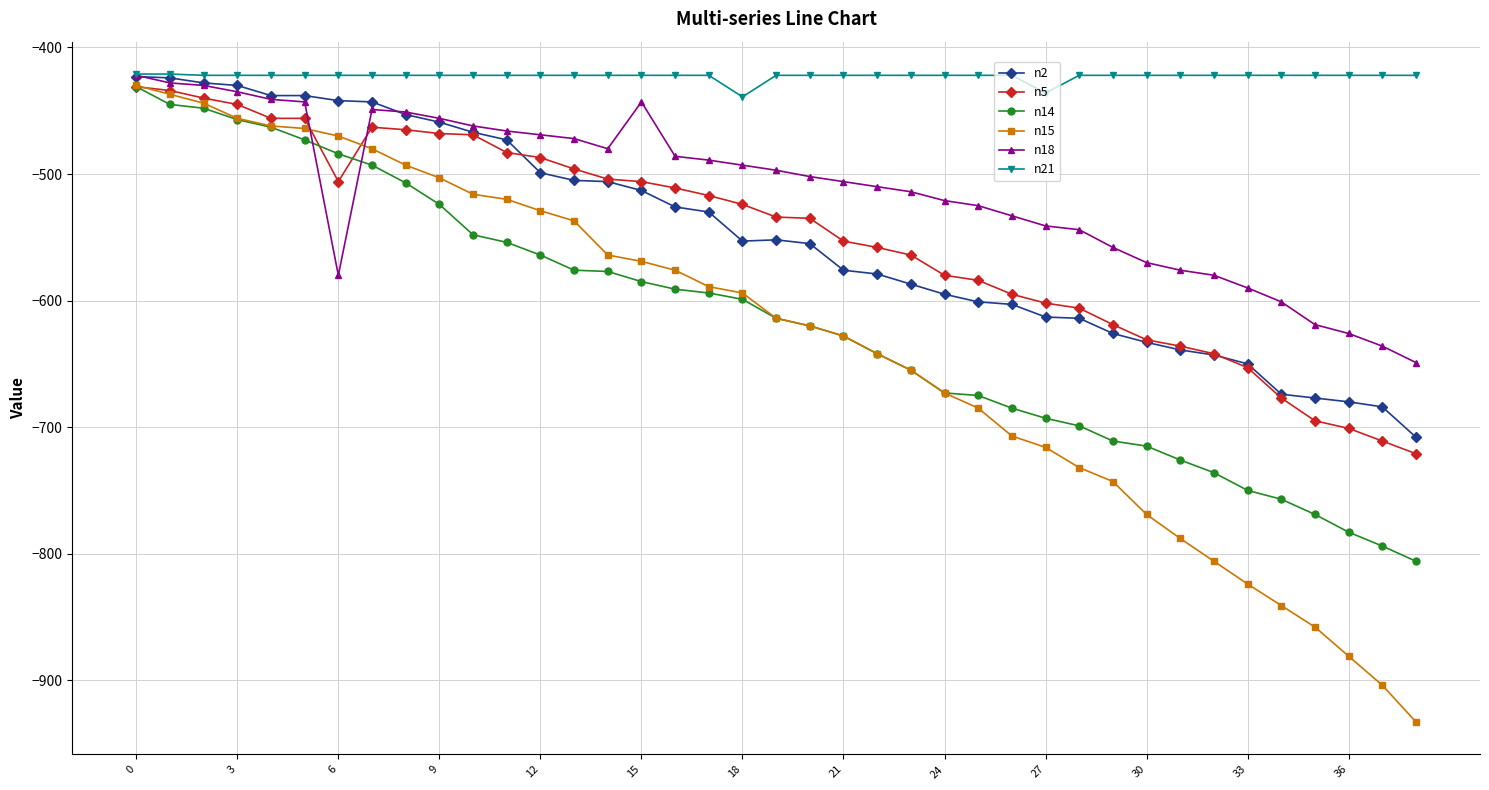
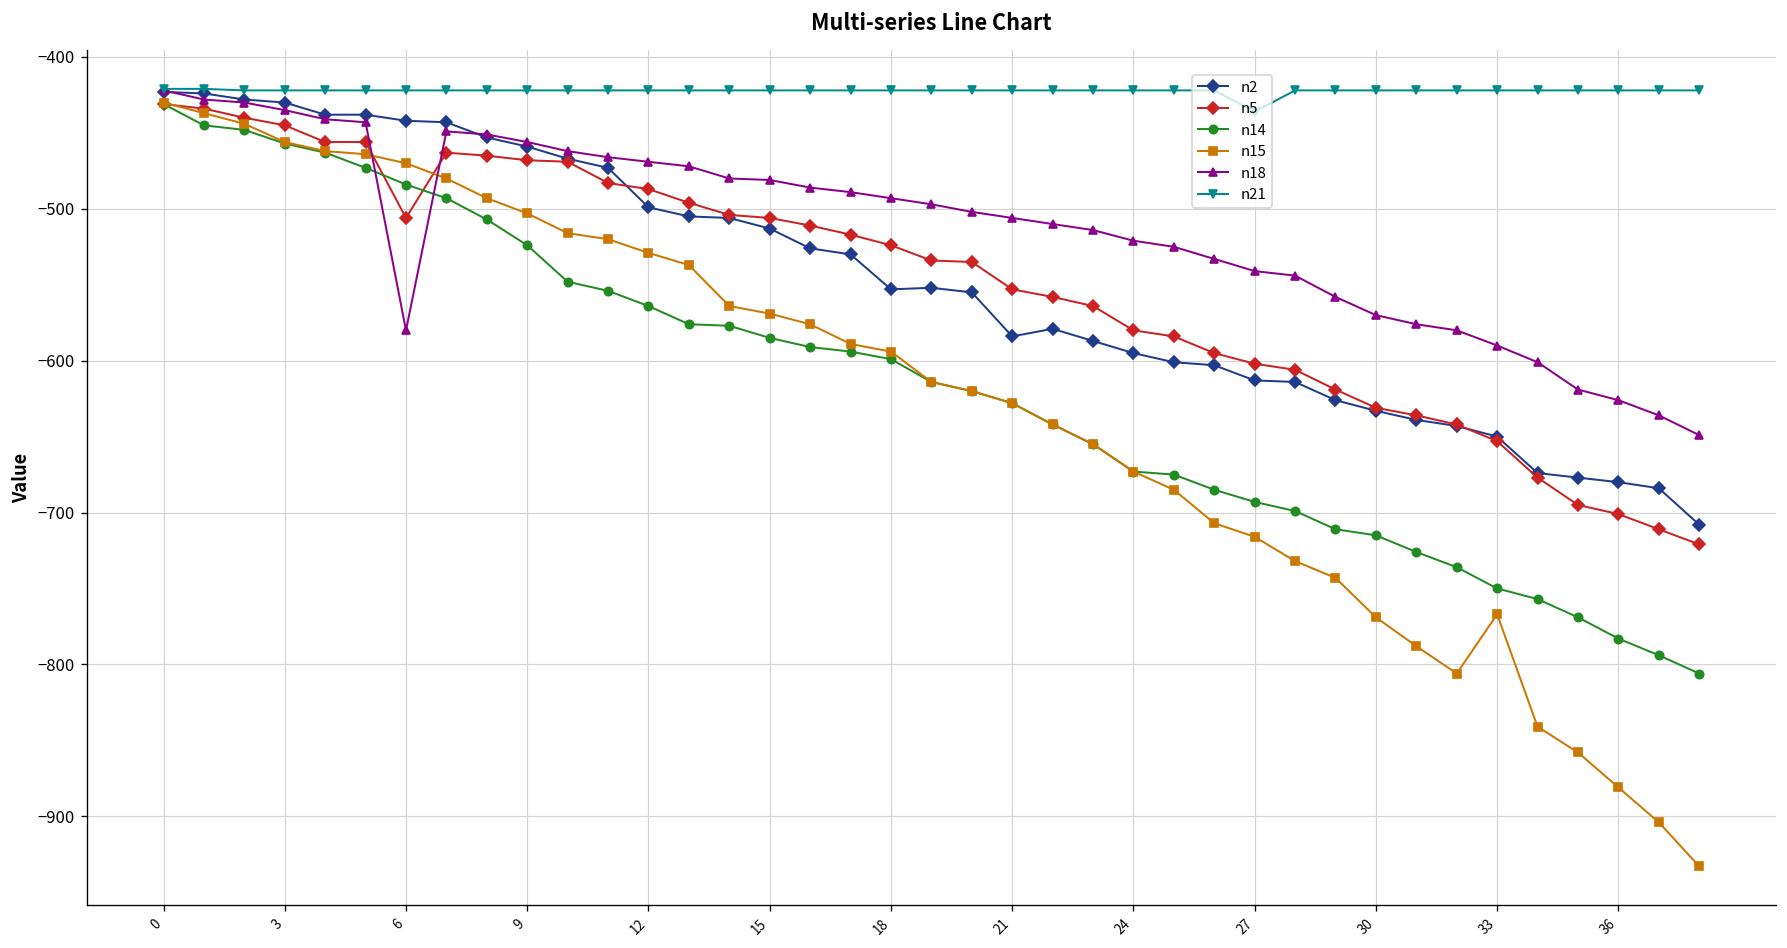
n18, 15: -443 -> -481
n21, 18: -439 -> -422
n2, 21: -576 -> -584
n15, 33: -824 -> -767
